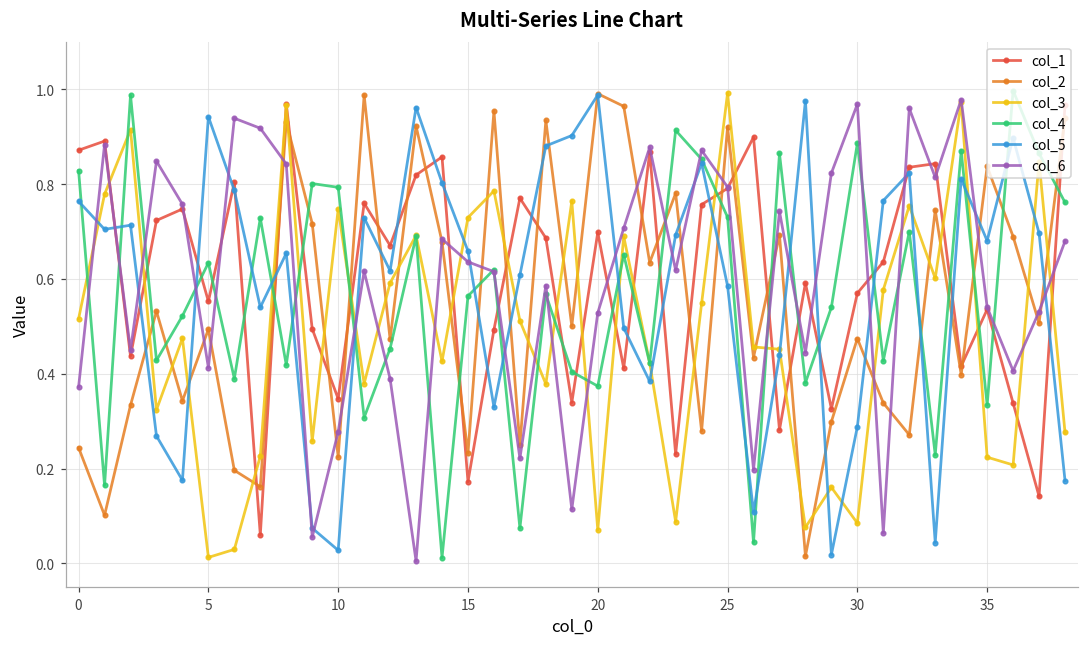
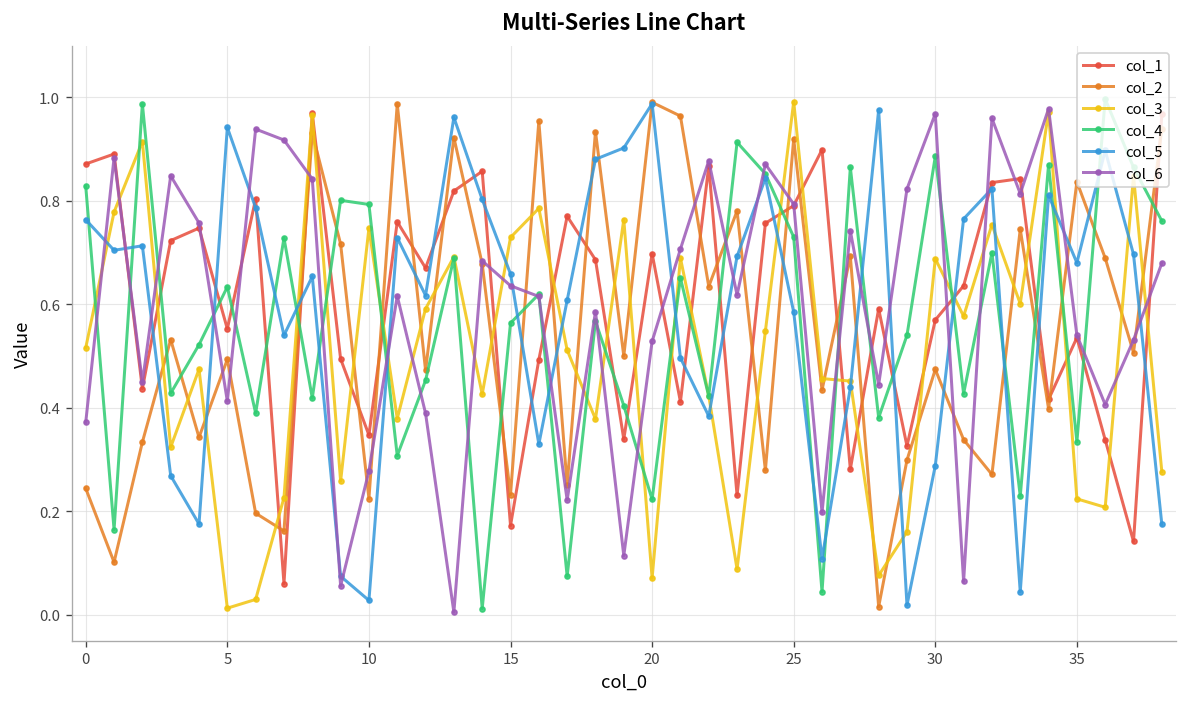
col_4, 20: 0.37 -> 0.22
col_3, 30: 0.09 -> 0.69
